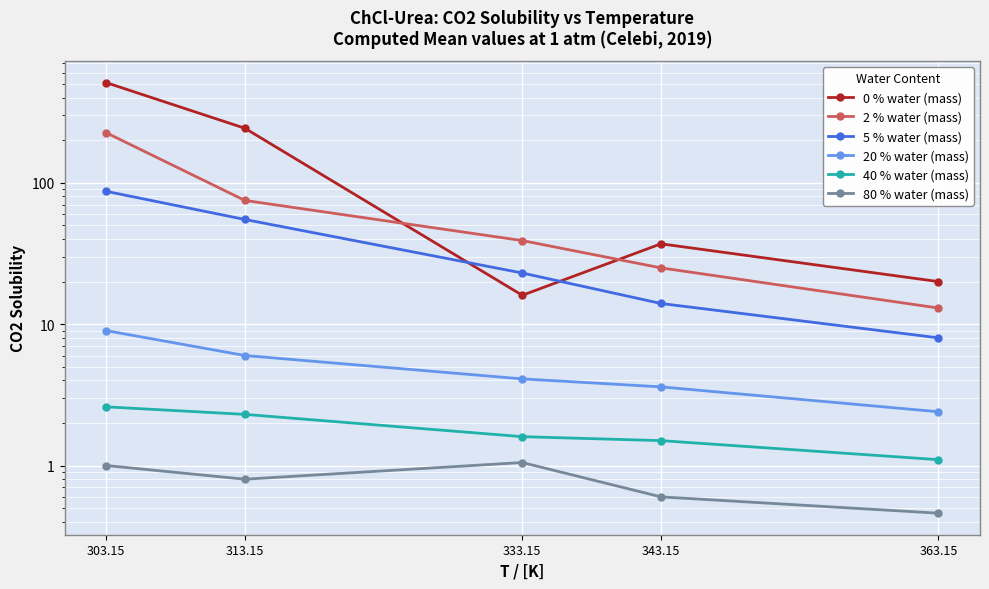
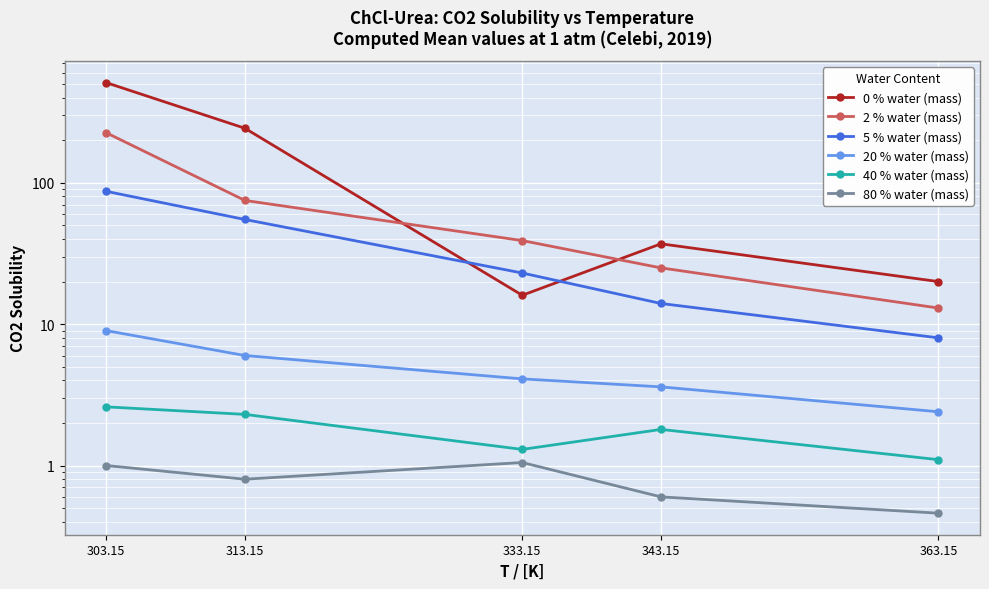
40 % water (mass), 333.15: 1.6 -> 1.3
40 % water (mass), 343.15: 1.5 -> 1.8
